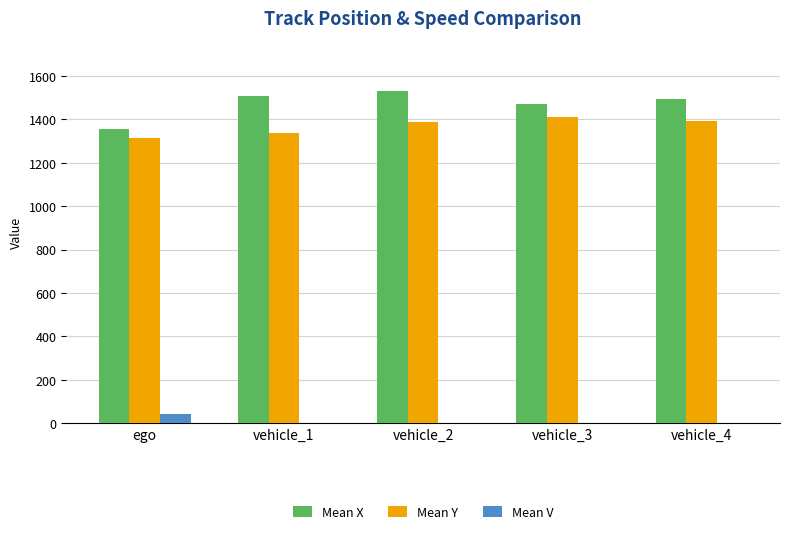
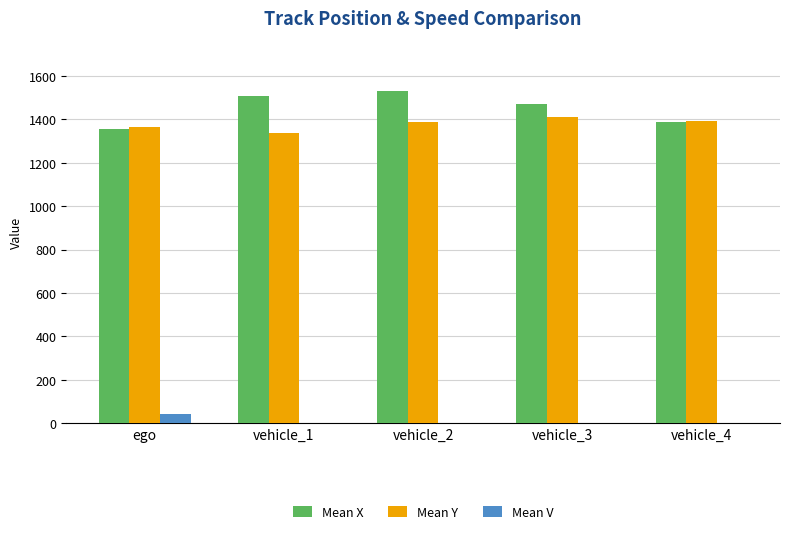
Mean Y, ego: 1310 -> 1360
Mean X, vehicle_4: 1490 -> 1390
